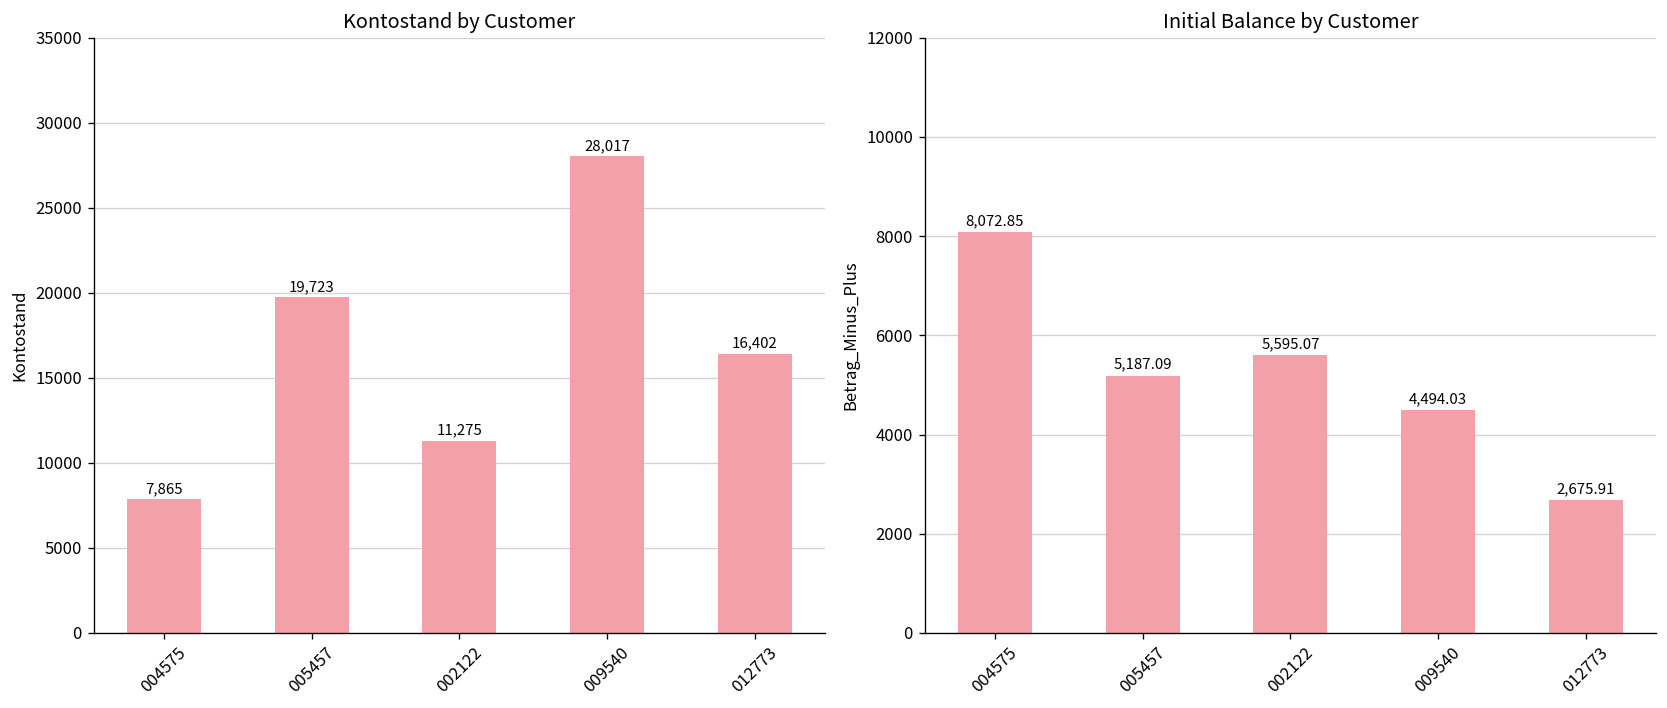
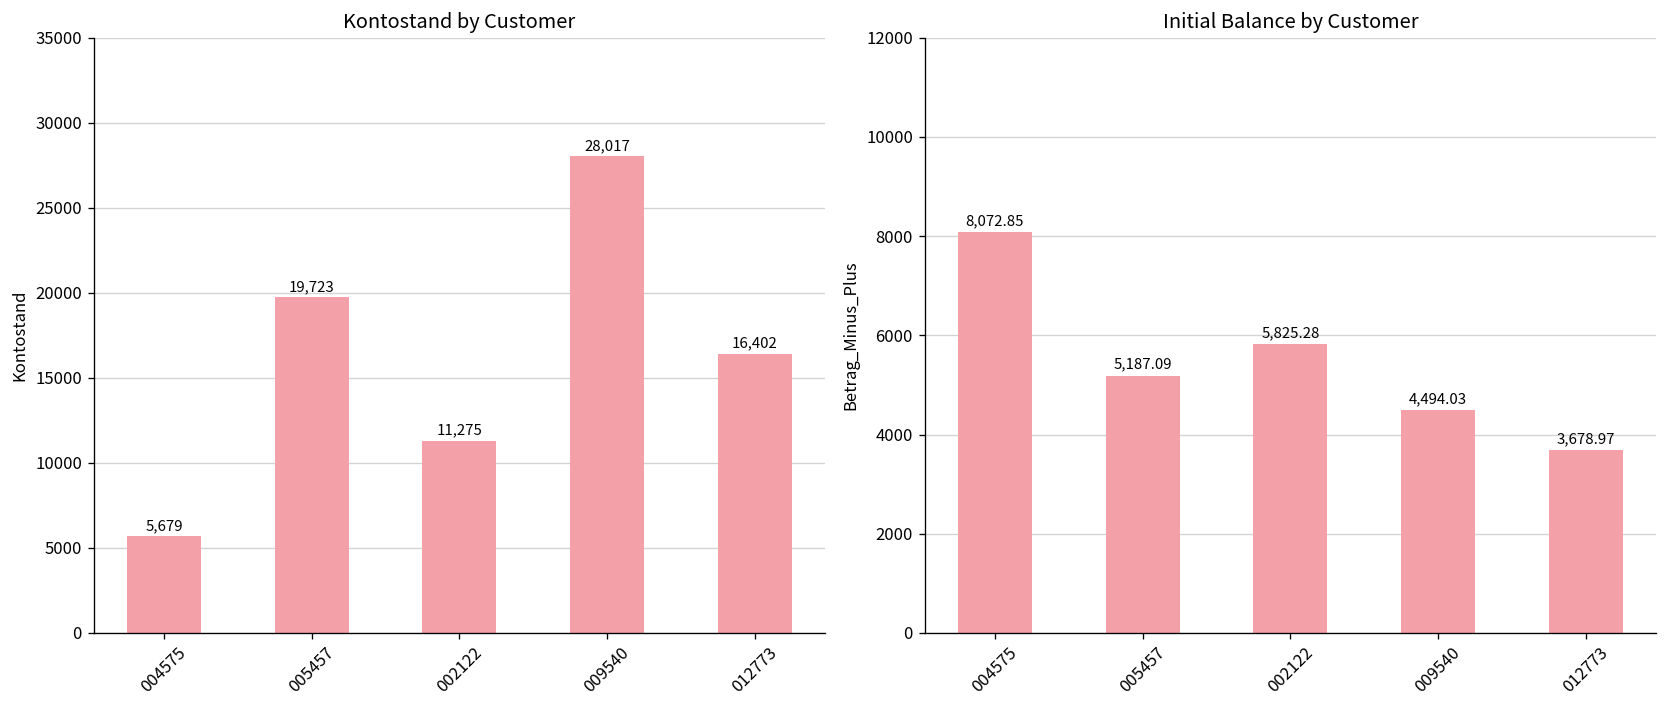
Kontostand by Customer, 004575: 7,865 -> 5,679
Initial Balance by Customer, 002122: 5,595.07 -> 5,825.28
Initial Balance by Customer, 012773: 2,675.91 -> 3,678.97
